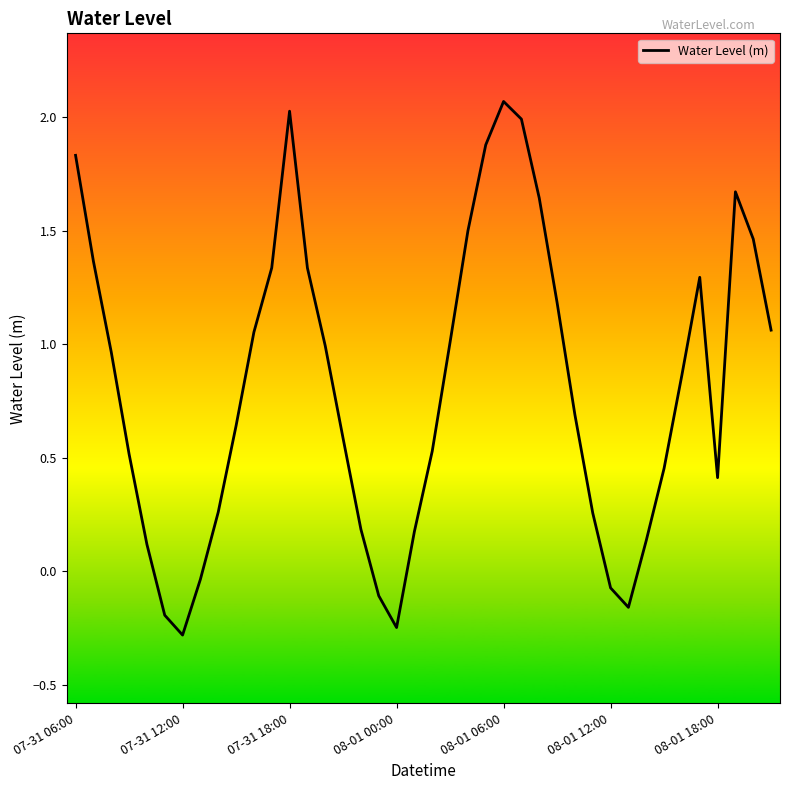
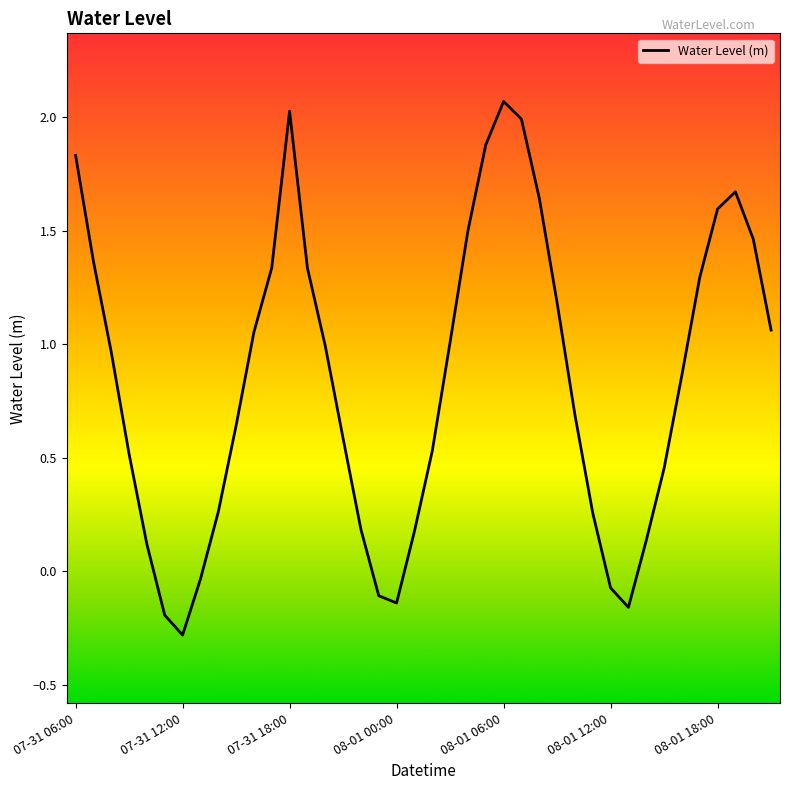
08-01 00:00: -0.25 -> -0.14
08-01 18:00: 0.41 -> 1.60
